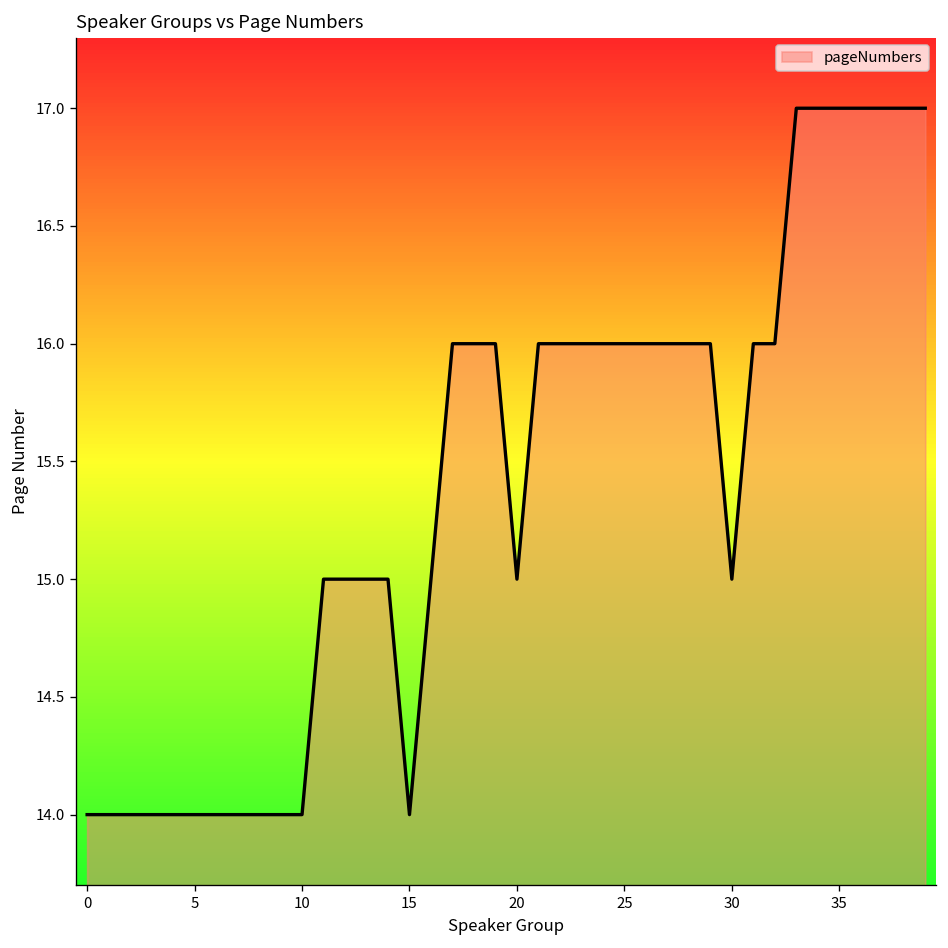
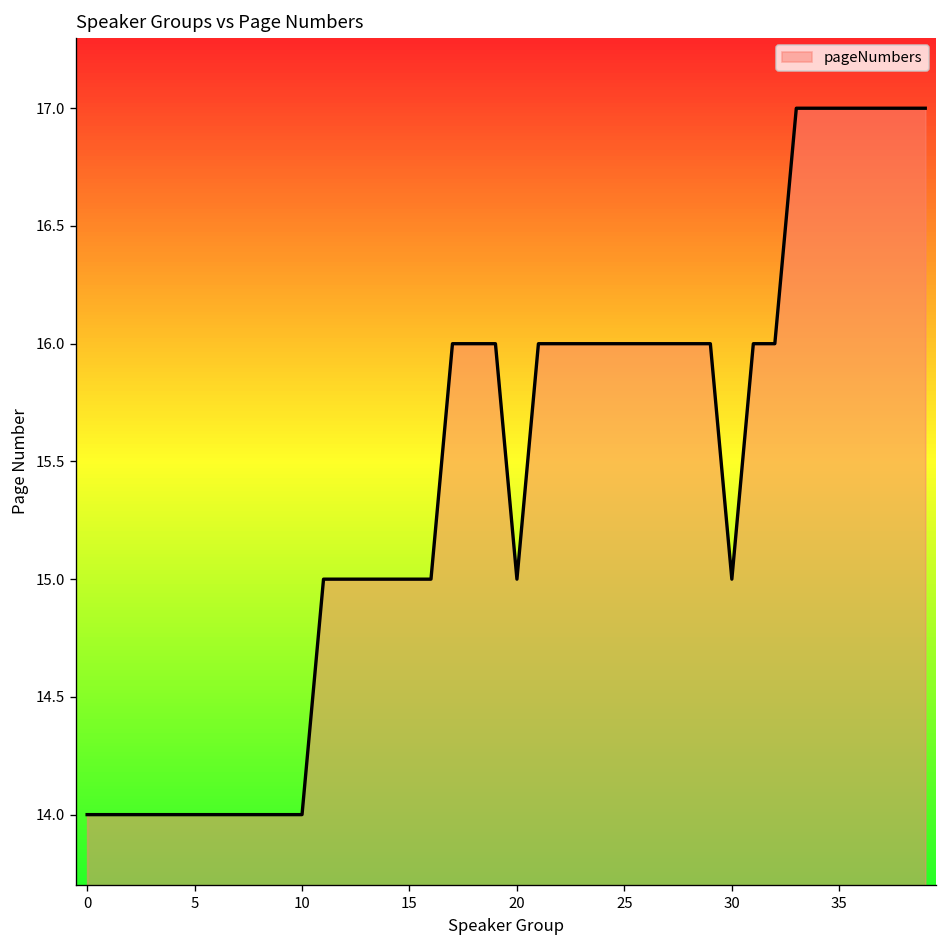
15: 14 -> 15
